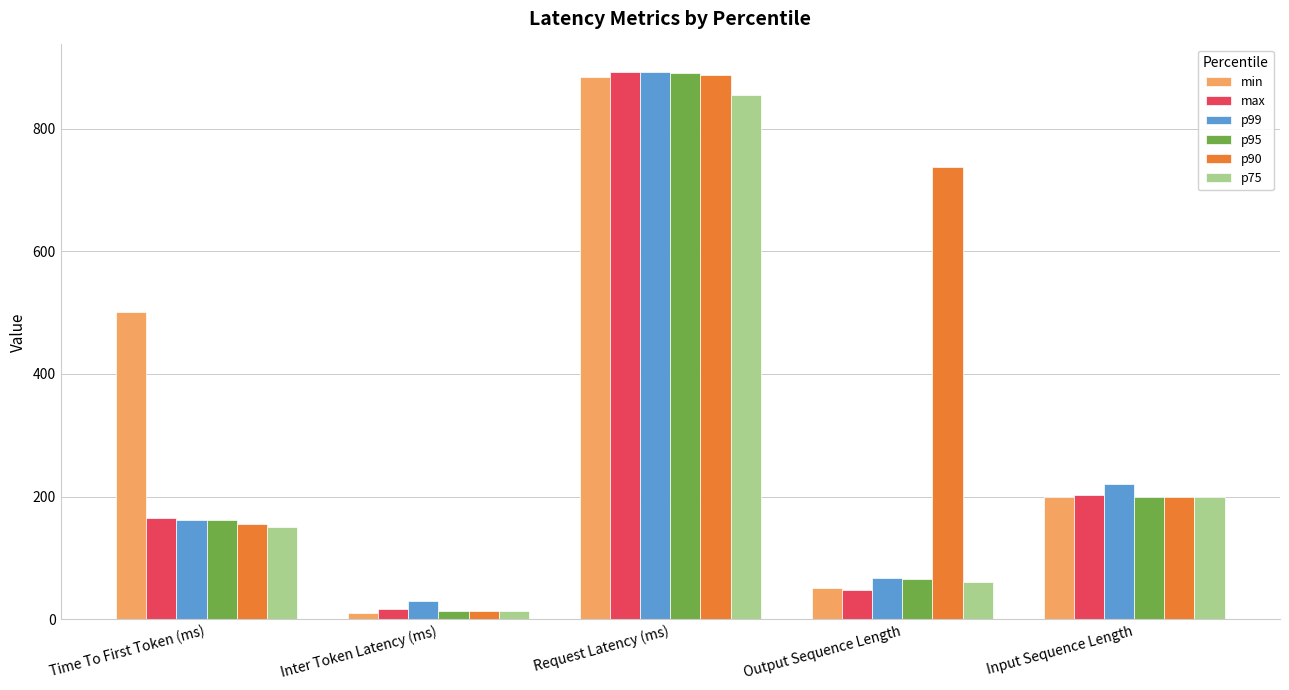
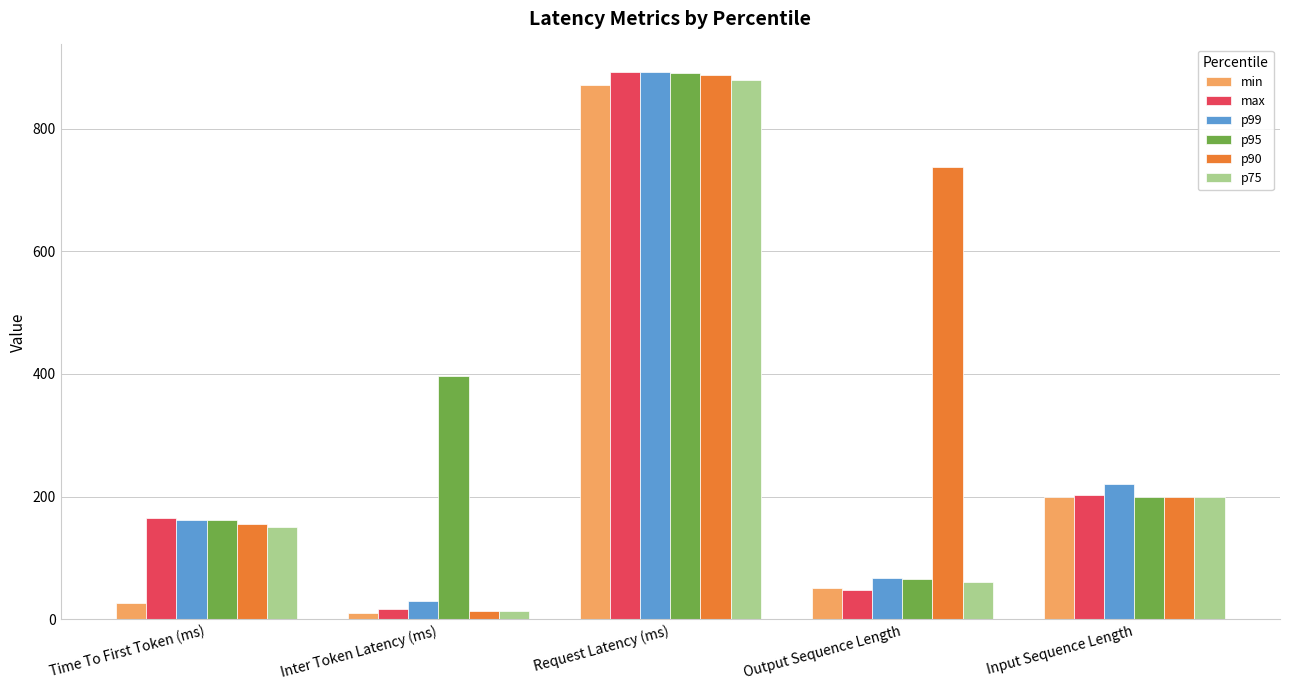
min, Time To First Token (ms): 500 -> 30
p95, Inter Token Latency (ms): 10 -> 400
min, Request Latency (ms): 880 -> 870
p75, Request Latency (ms): 850 -> 880
